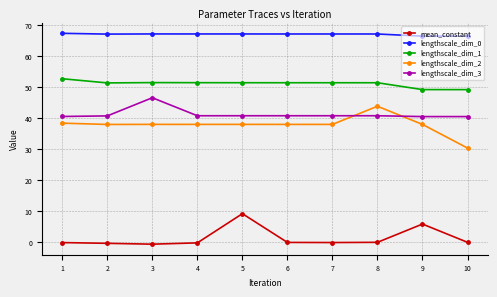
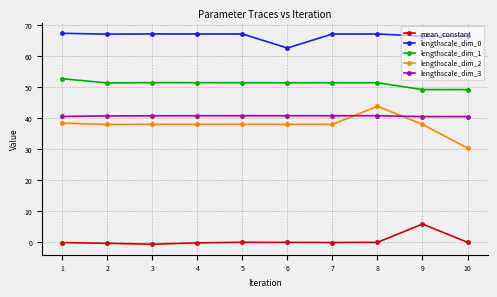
lengthscale_dim_3, 3: 47 -> 41
mean_constant, 5: 9 -> 0
lengthscale_dim_0, 6: 67 -> 63
